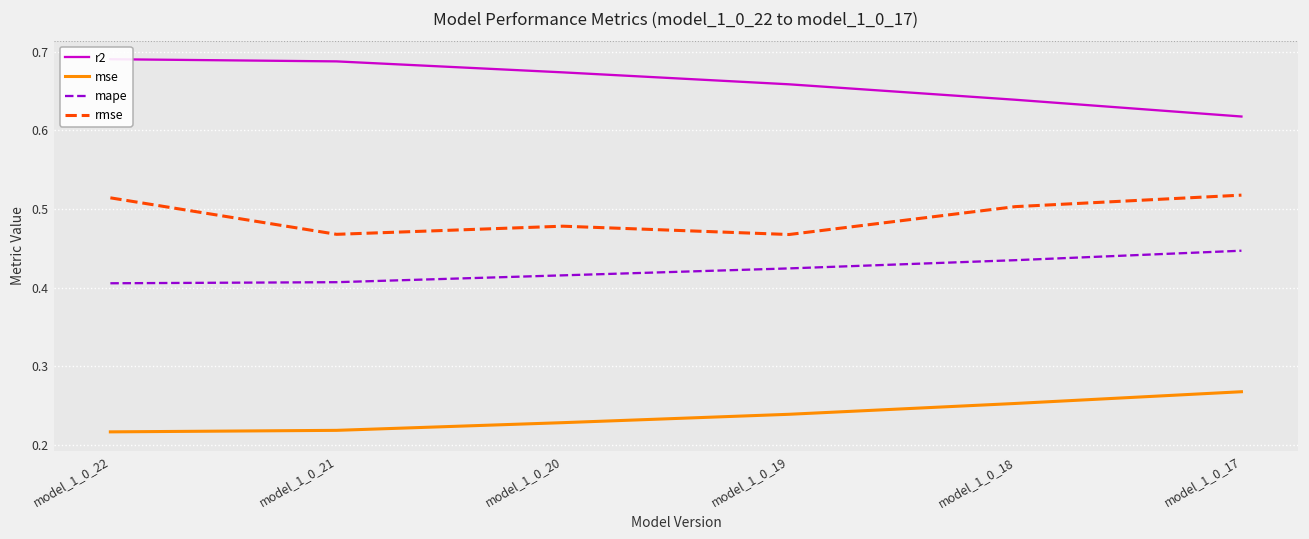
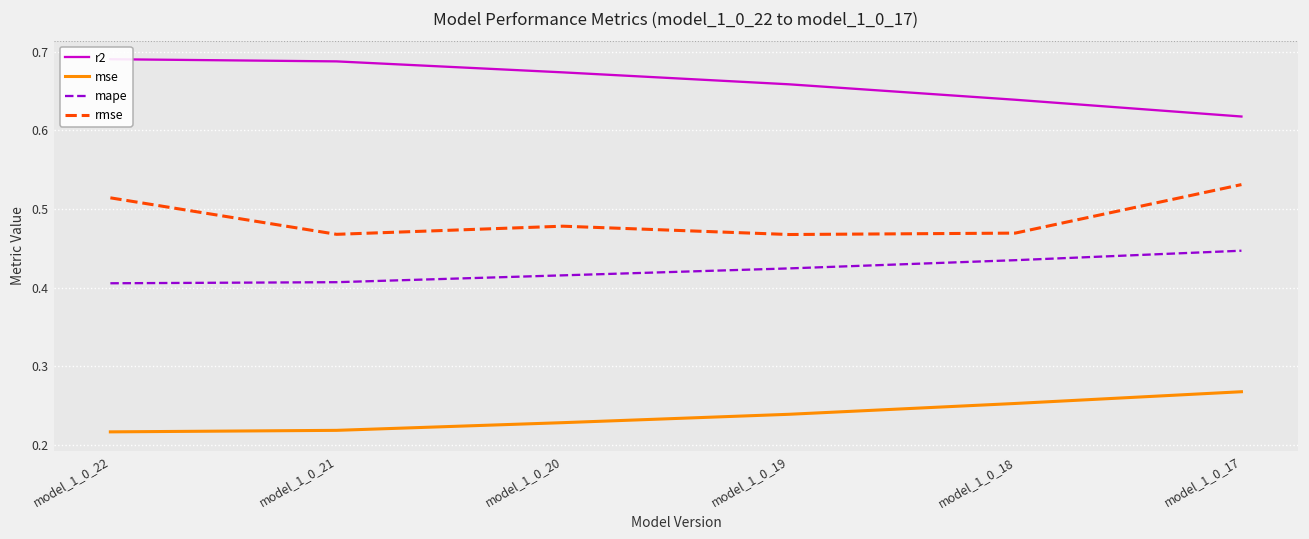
rmse, model_1_0_18: 0.50 -> 0.47
rmse, model_1_0_17: 0.52 -> 0.53
